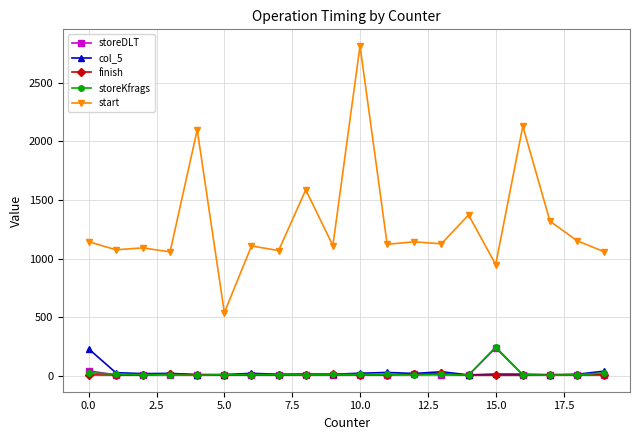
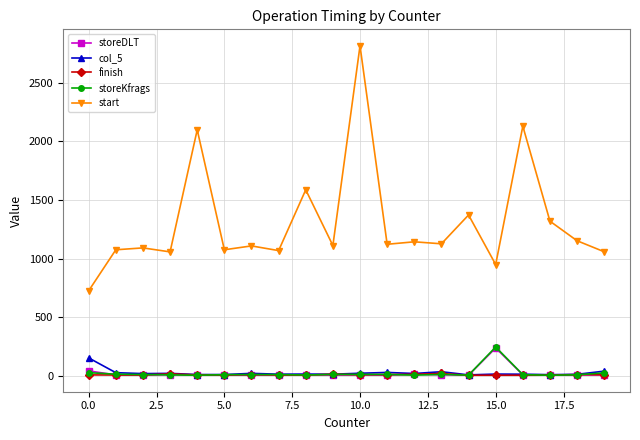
col_5, 0.0: 230 -> 150
start, 0.0: 1140 -> 730
start, 5.0: 540 -> 1080
